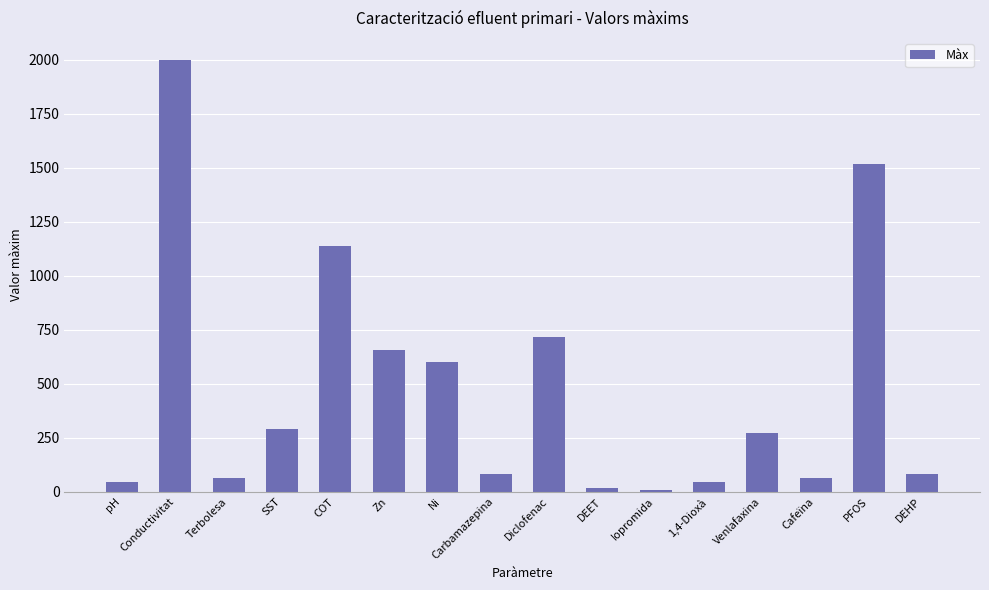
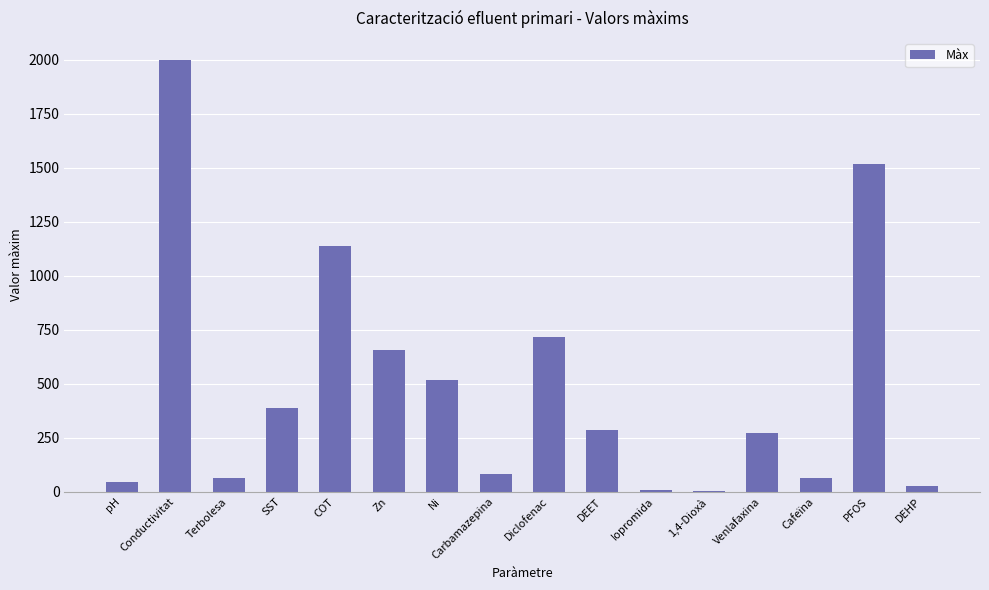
SST: 290 -> 390
Ni: 600 -> 520
DEET: 20 -> 280
1,4-Dioxà: 50 -> 0
DEHP: 80 -> 30
